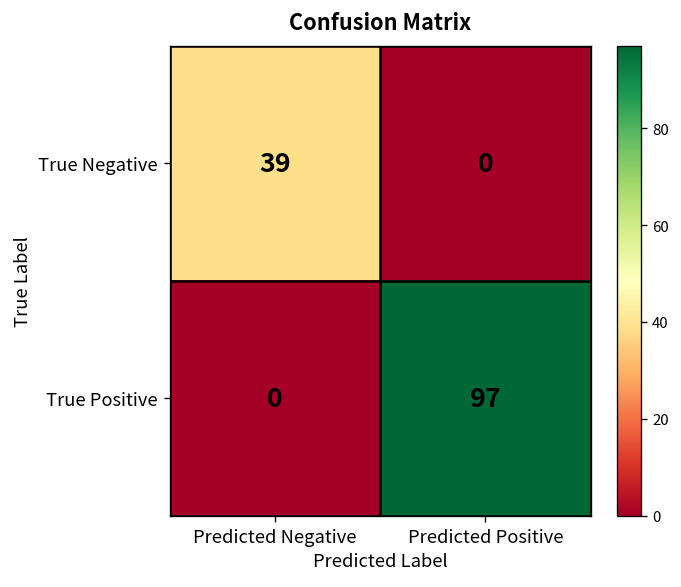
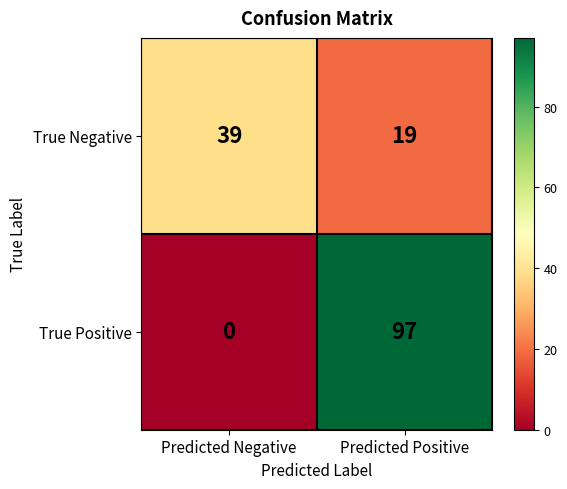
True Negative, Predicted Positive: 0 -> 19
